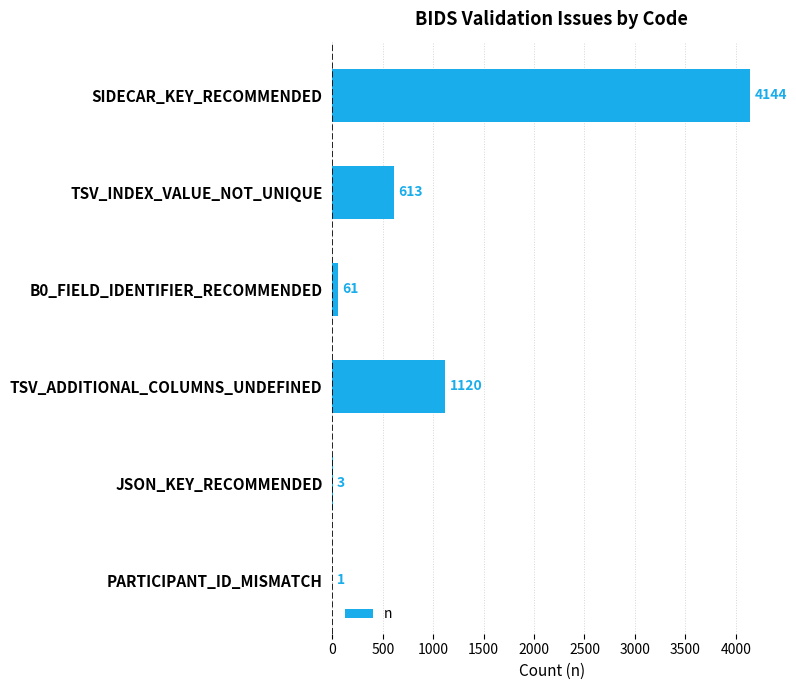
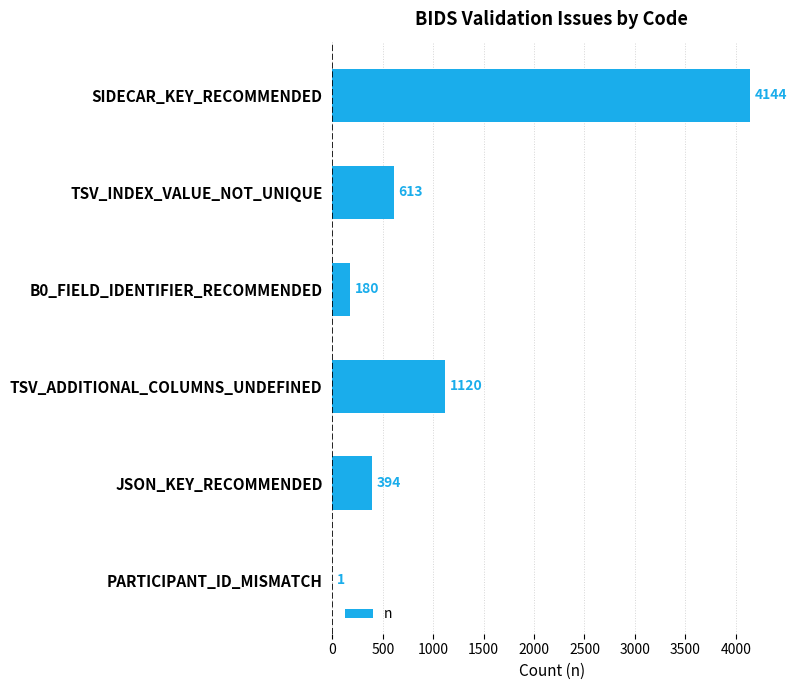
B0_FIELD_IDENTIFIER_RECOMMENDED: 61 -> 180
JSON_KEY_RECOMMENDED: 3 -> 394
